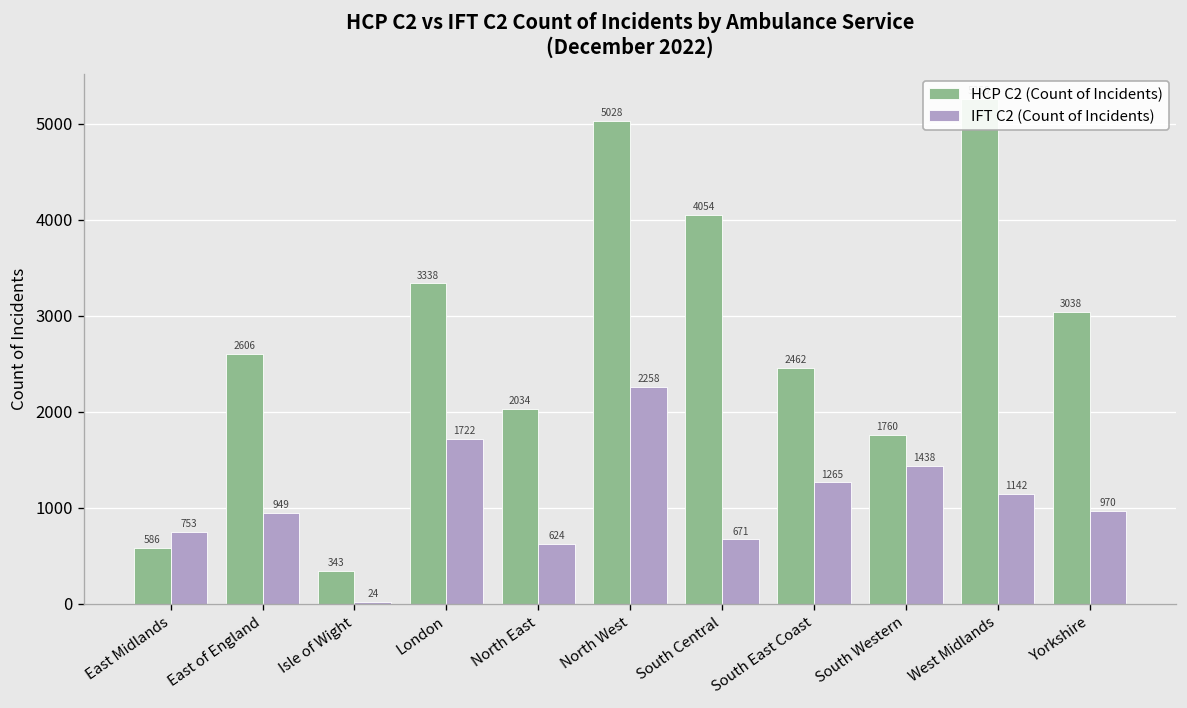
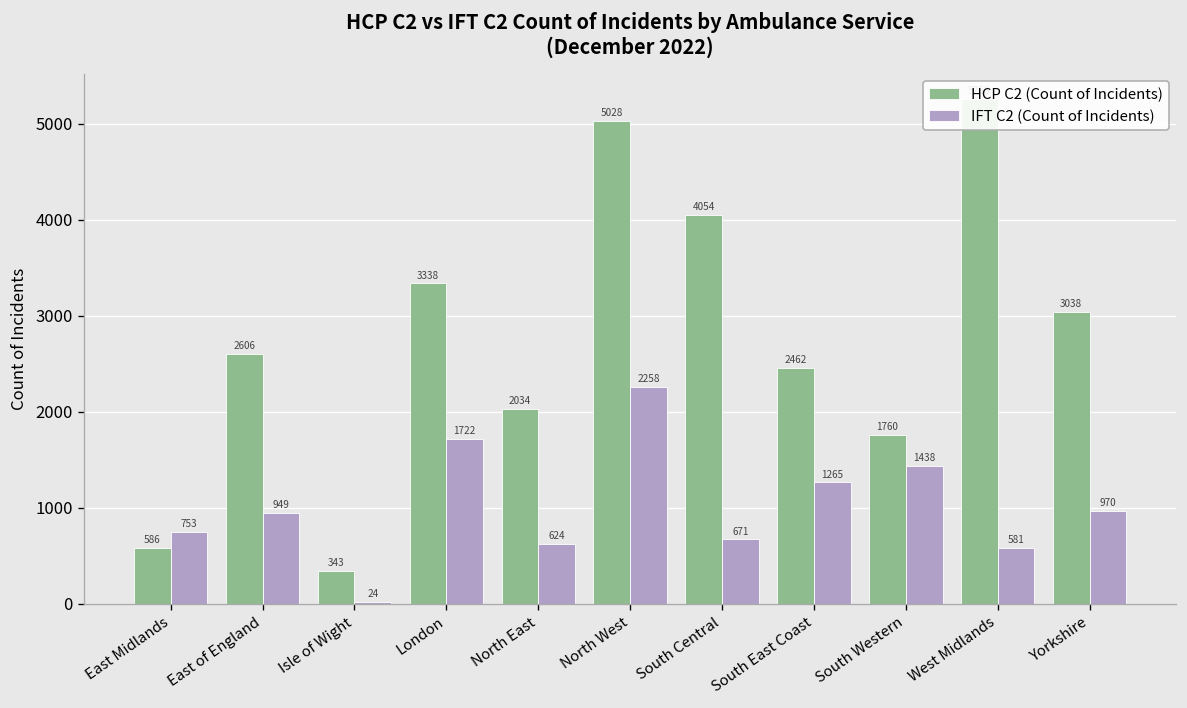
IFT C2 (Count of Incidents), West Midlands: 1142 -> 581
